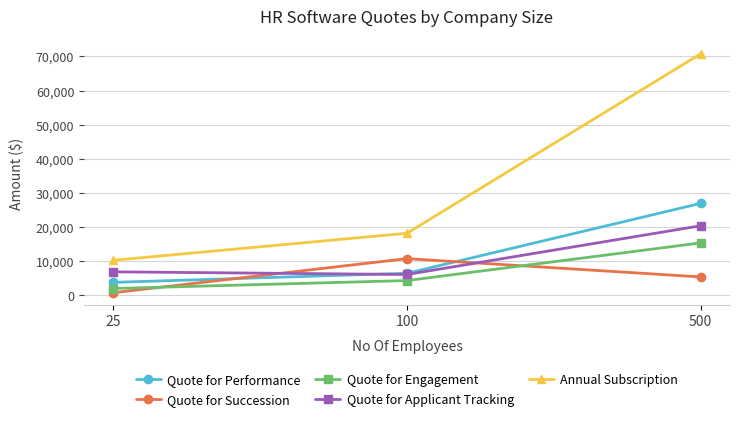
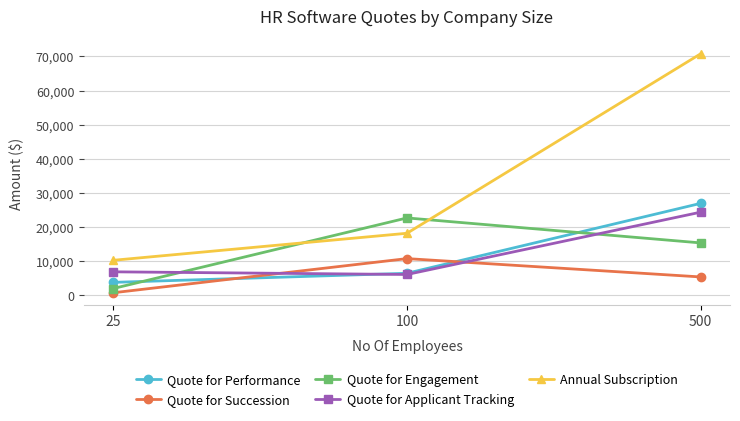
Quote for Engagement, 100: 4,000 -> 23,000
Quote for Applicant Tracking, 500: 20,000 -> 24,000
